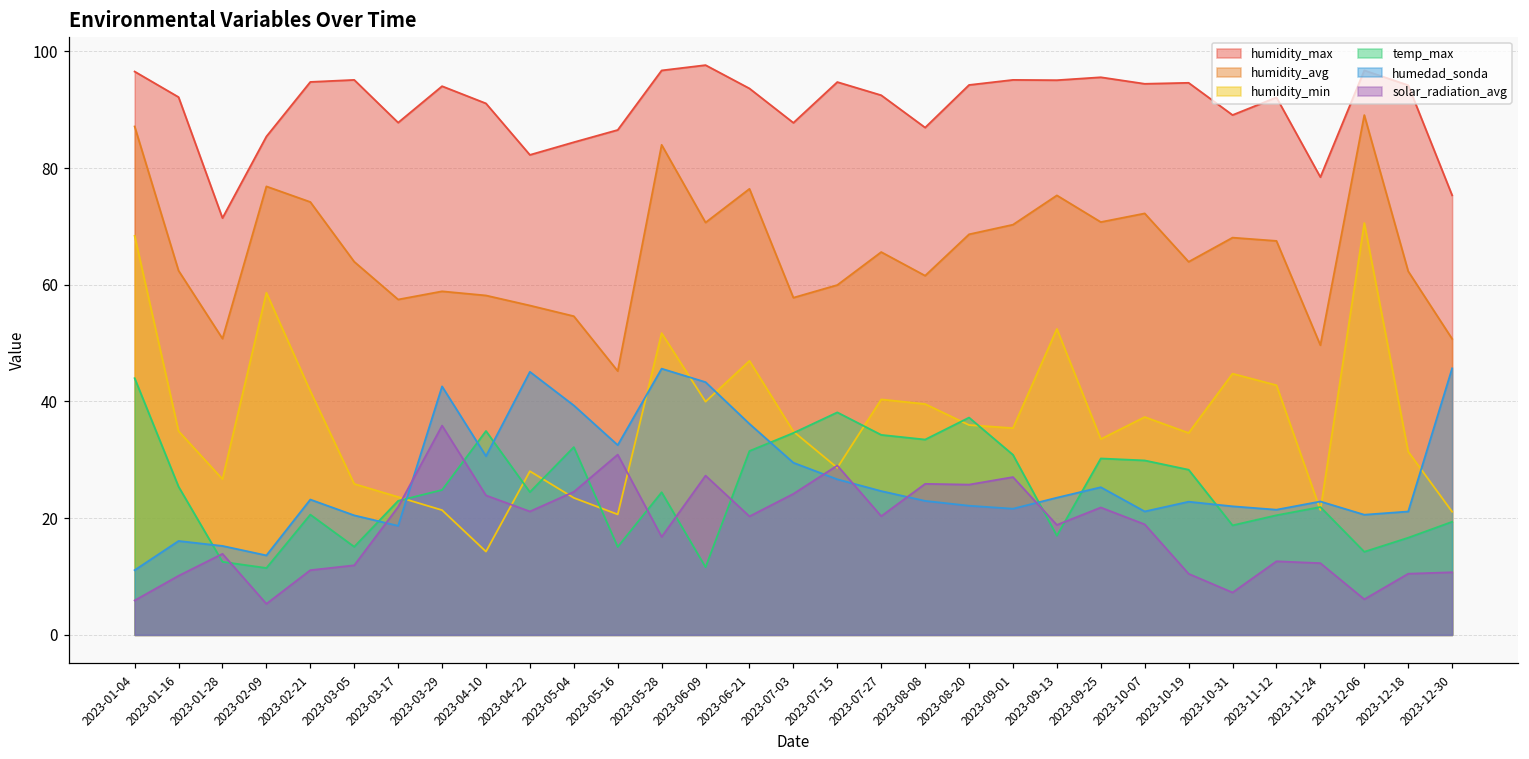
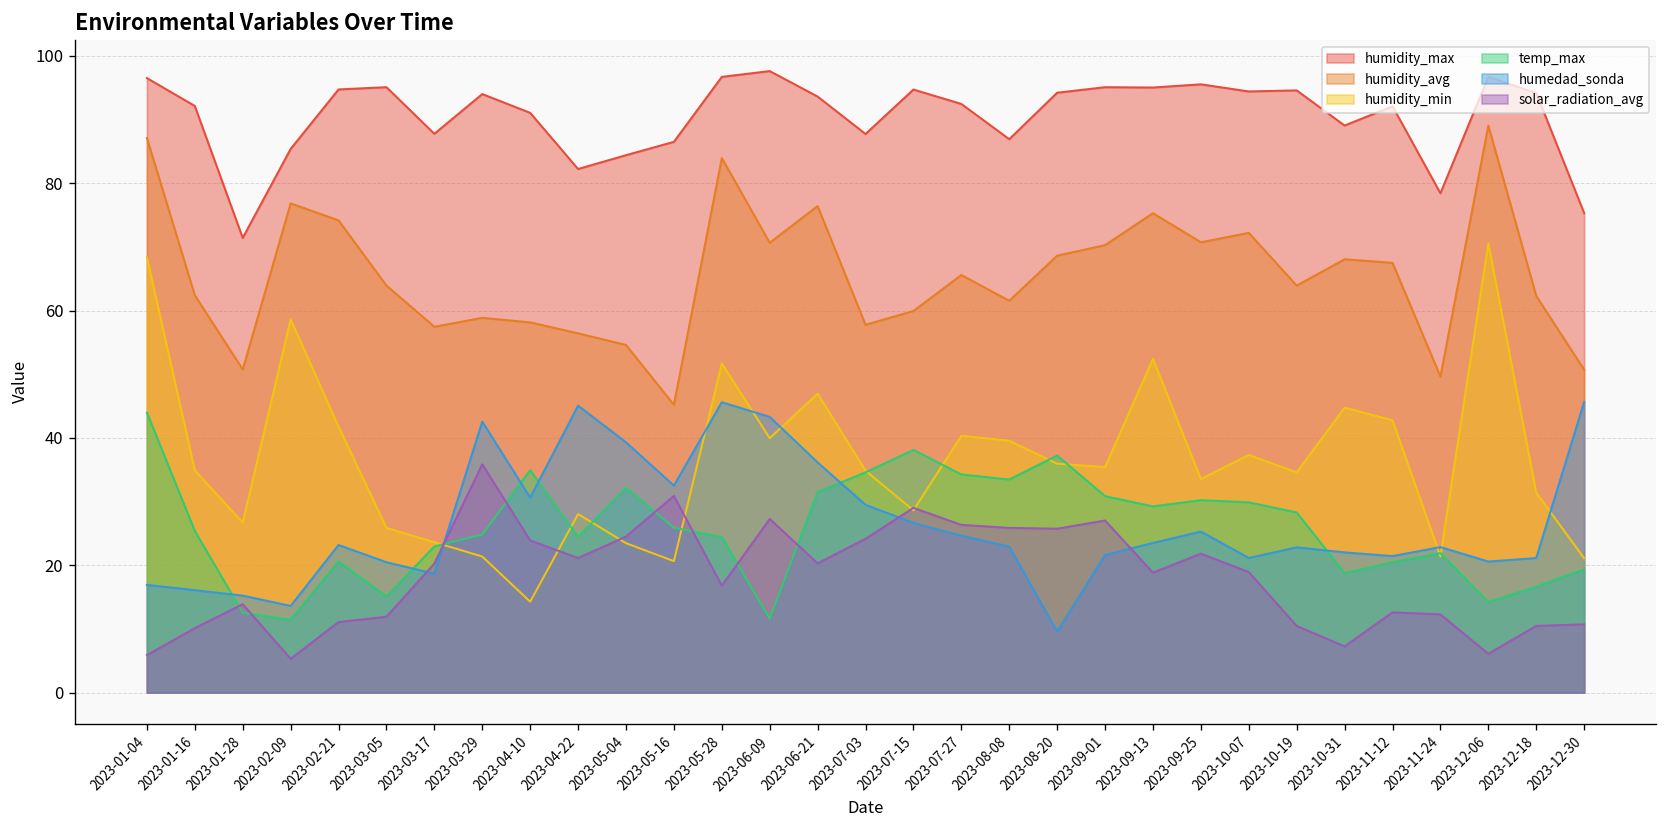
humedad_sonda, 2023-01-04: 11 -> 17
solar_radiation_avg, 2023-03-17: 22 -> 20
temp_max, 2023-05-16: 15 -> 26
solar_radiation_avg, 2023-07-27: 20 -> 26
humedad_sonda, 2023-08-20: 22 -> 10
temp_max, 2023-09-13: 17 -> 29
